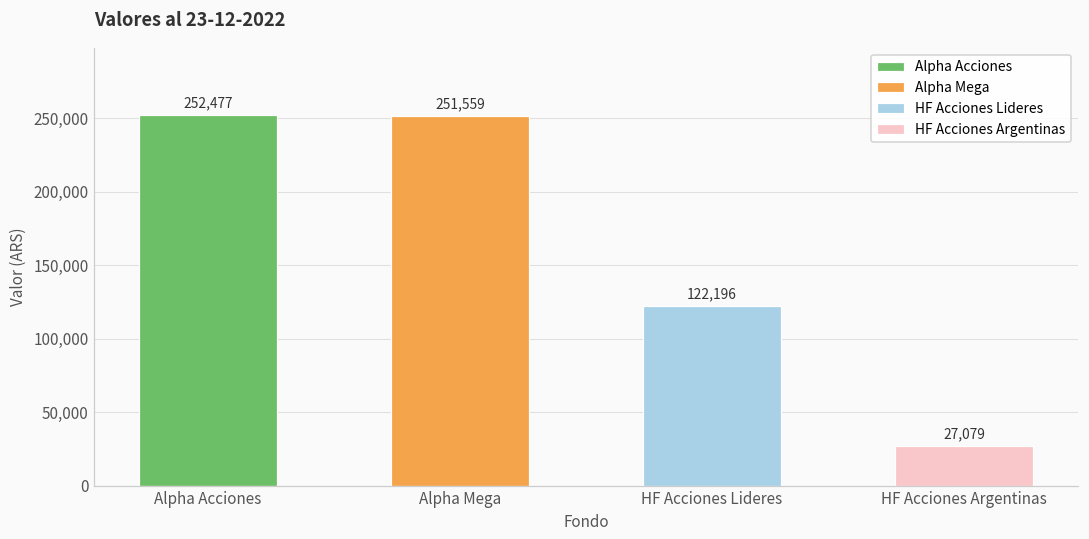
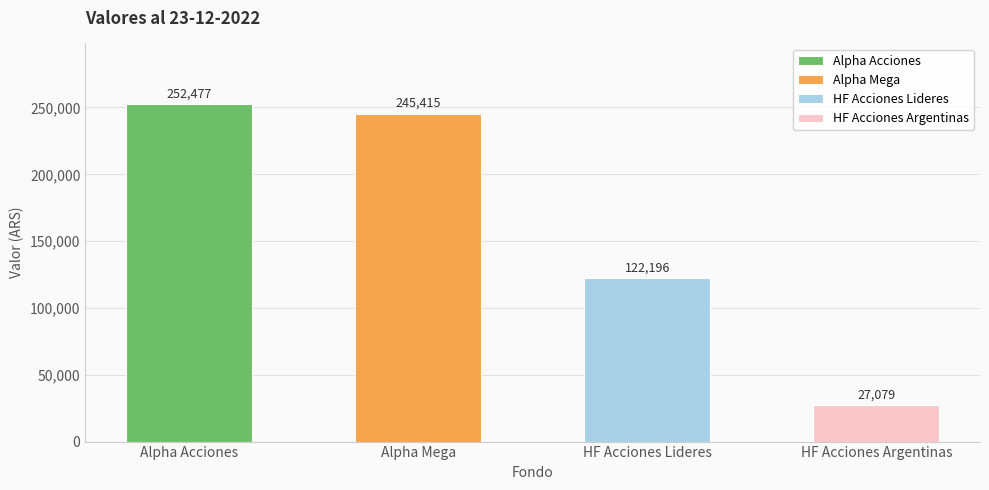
Alpha Mega: 251,559 -> 245,415
